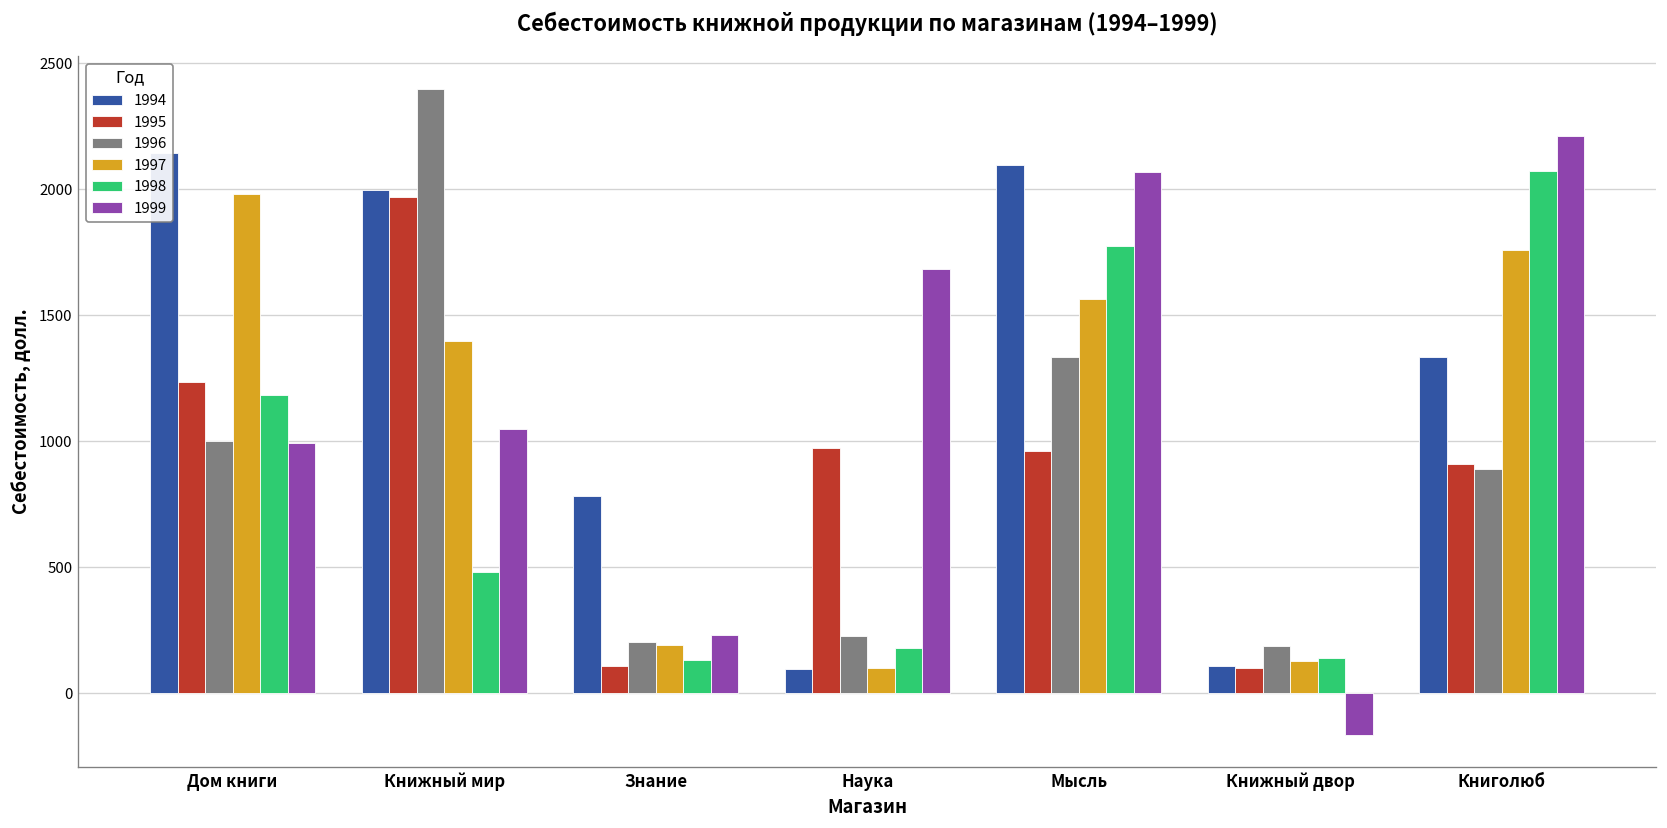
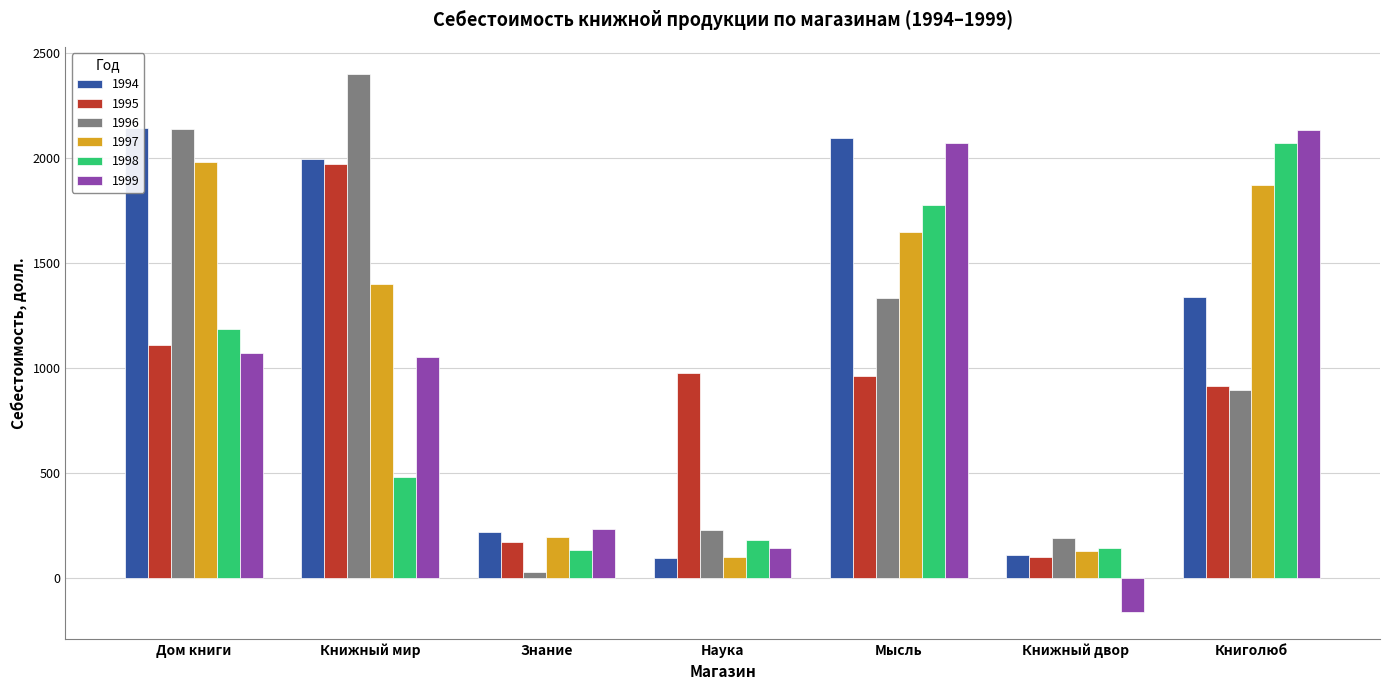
1995, Дом книги: 1240 -> 1110
1996, Дом книги: 1000 -> 2140
1999, Дом книги: 990 -> 1070
1994, Знание: 780 -> 220
1995, Знание: 110 -> 170
1996, Знание: 200 -> 30
1999, Наука: 1680 -> 140
1997, Мысль: 1560 -> 1650
1997, Книголюб: 1760 -> 1870
1999, Книголюб: 2210 -> 2130
